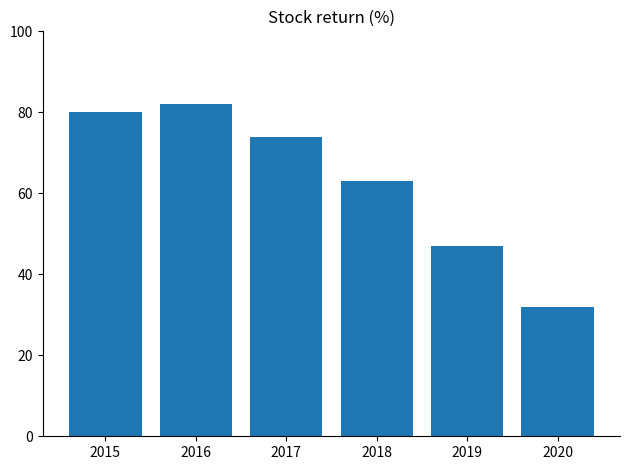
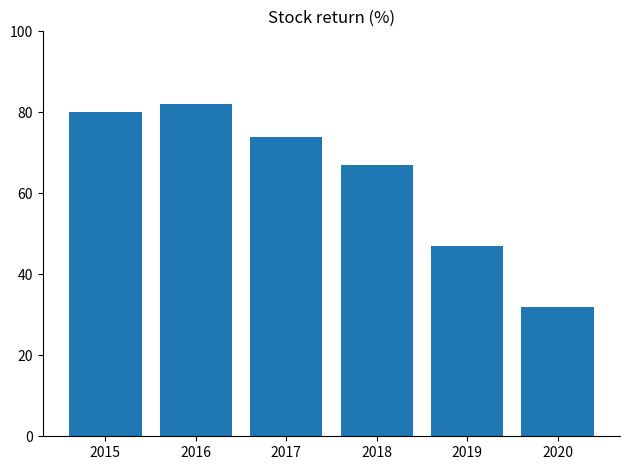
2018: 63 -> 67
